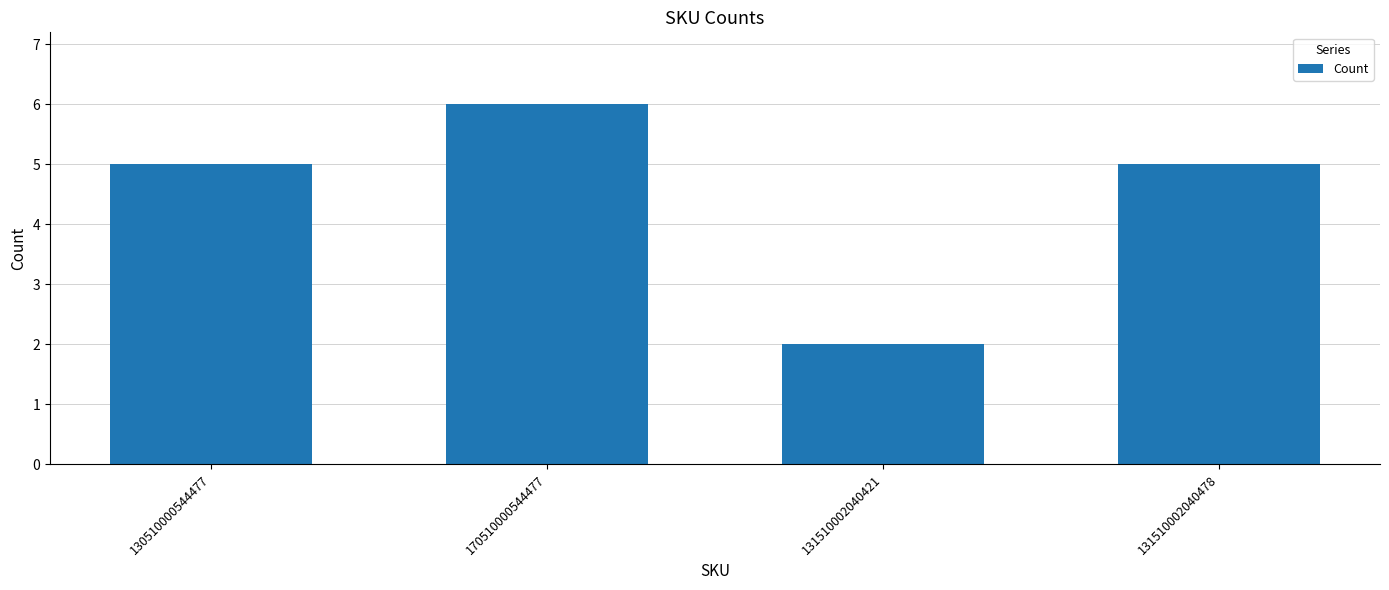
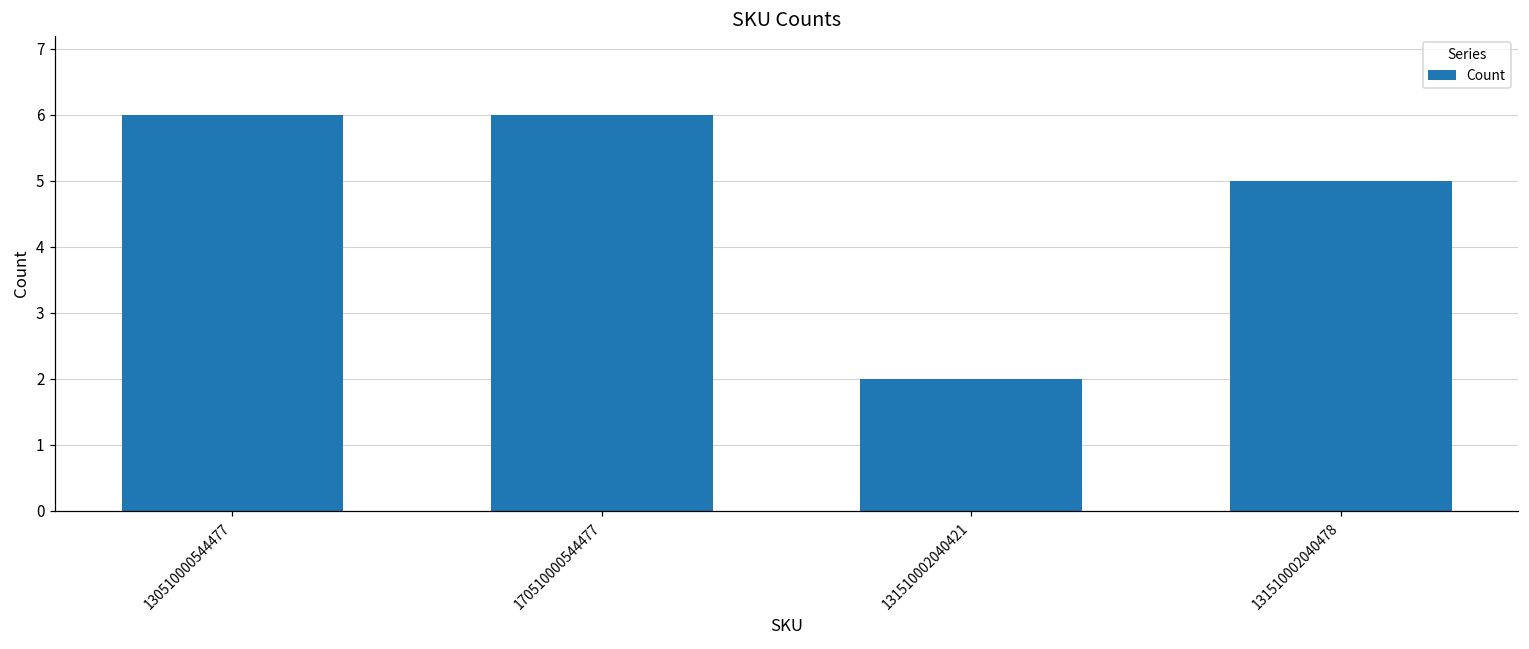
130510000544477: 5 -> 6
